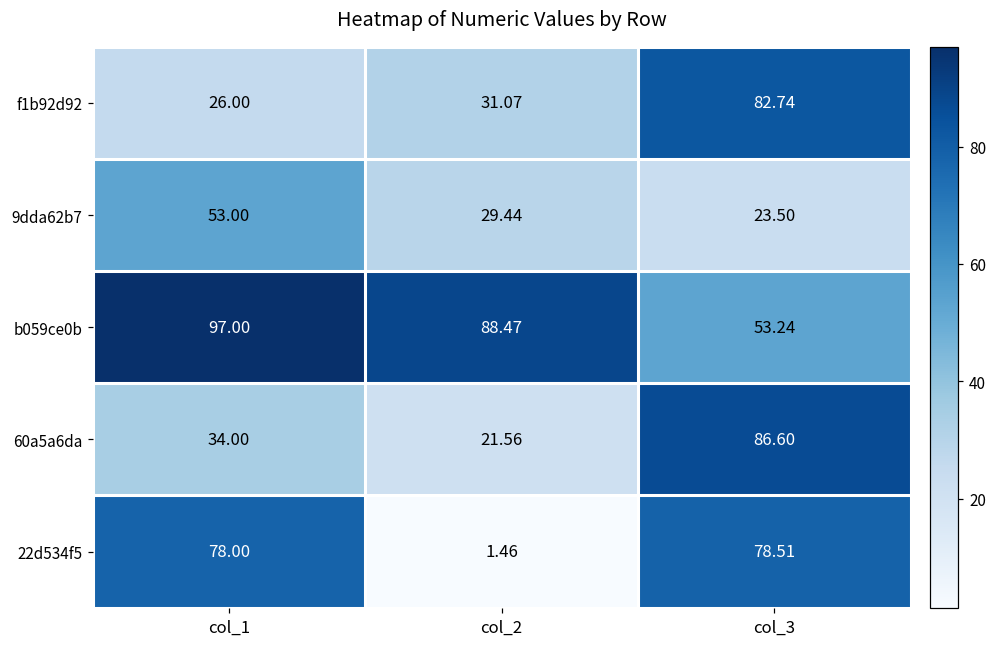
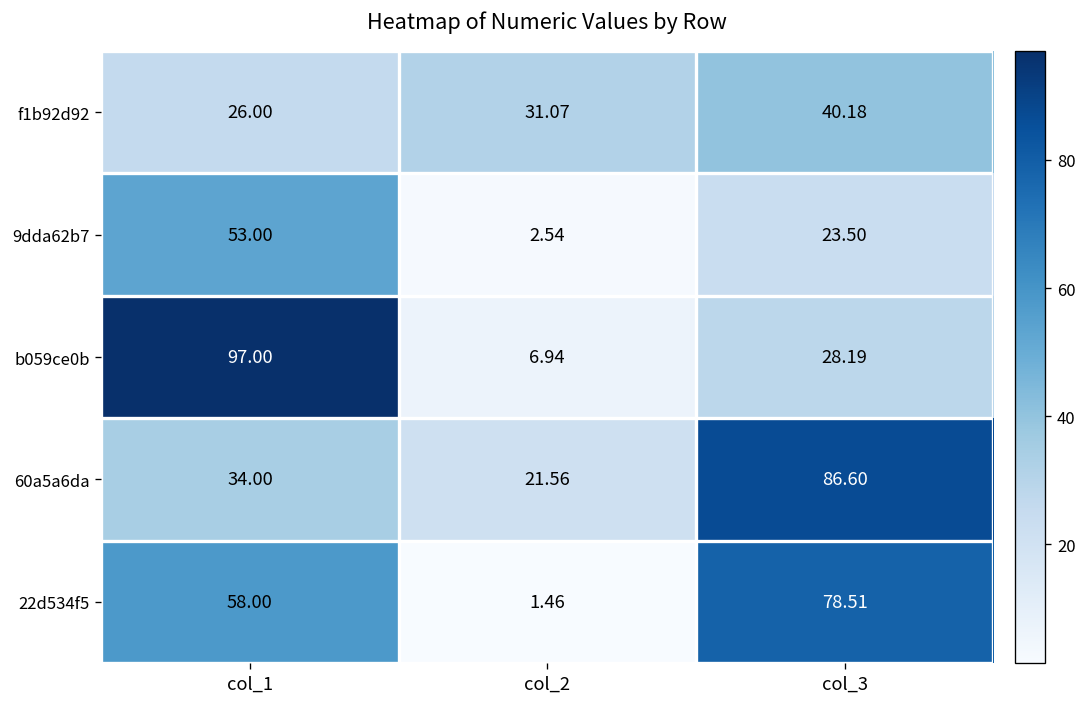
f1b92d92, col_3: 82.74 -> 40.18
9dda62b7, col_2: 29.44 -> 2.54
b059ce0b, col_2: 88.47 -> 6.94
b059ce0b, col_3: 53.24 -> 28.19
22d534f5, col_1: 78.00 -> 58.00
